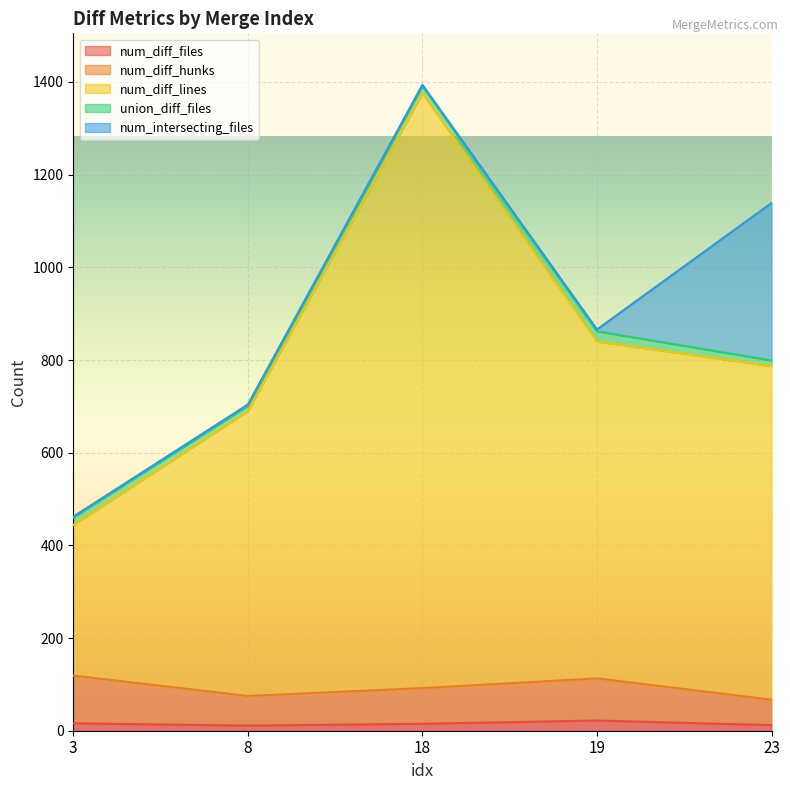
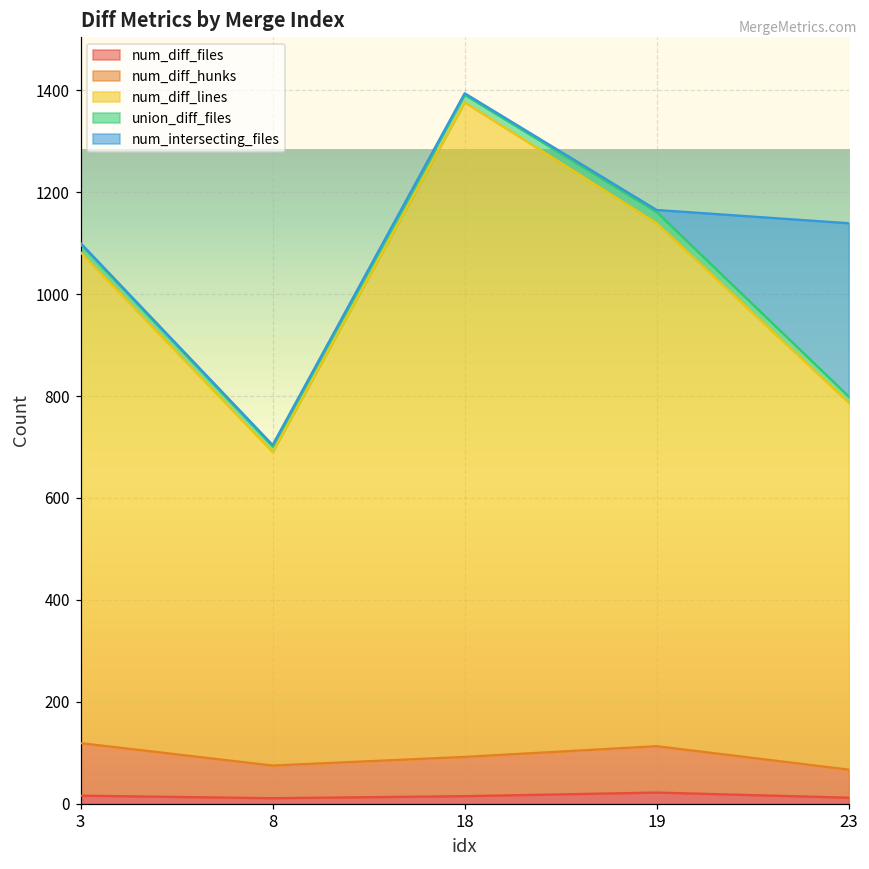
num_diff_lines, 3: 330 -> 960
num_diff_lines, 19: 730 -> 1030
